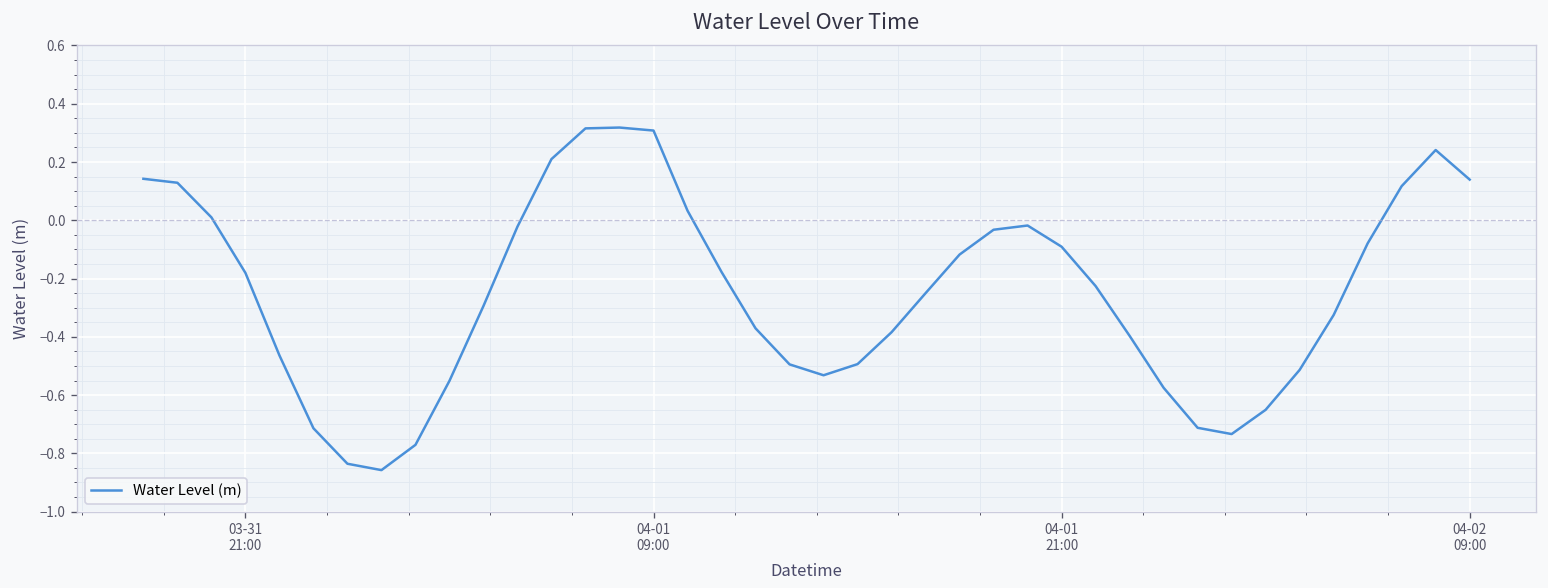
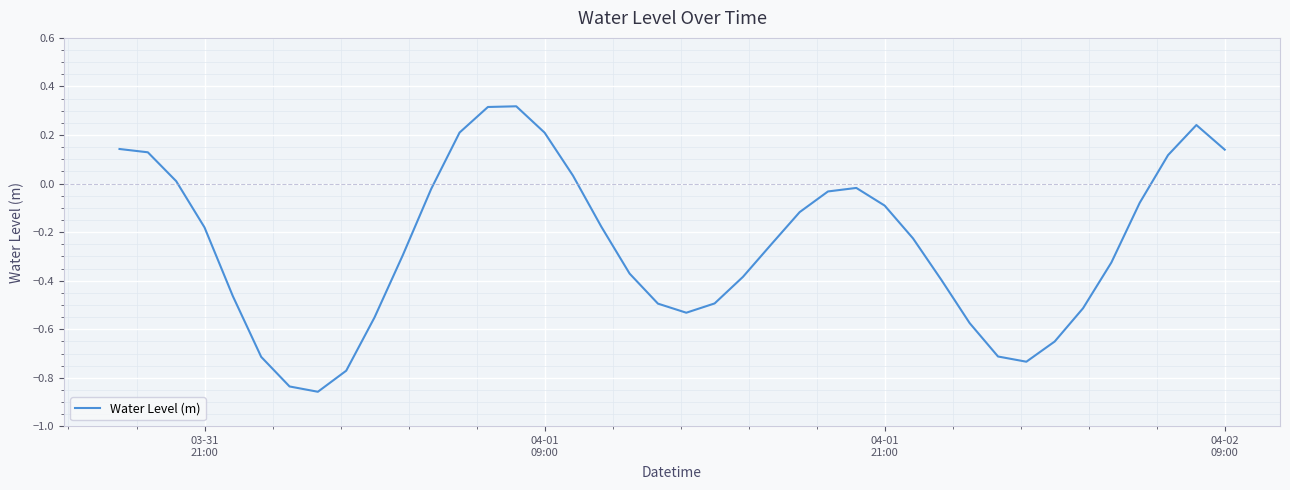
04-01 09:00: 0.31 -> 0.21
